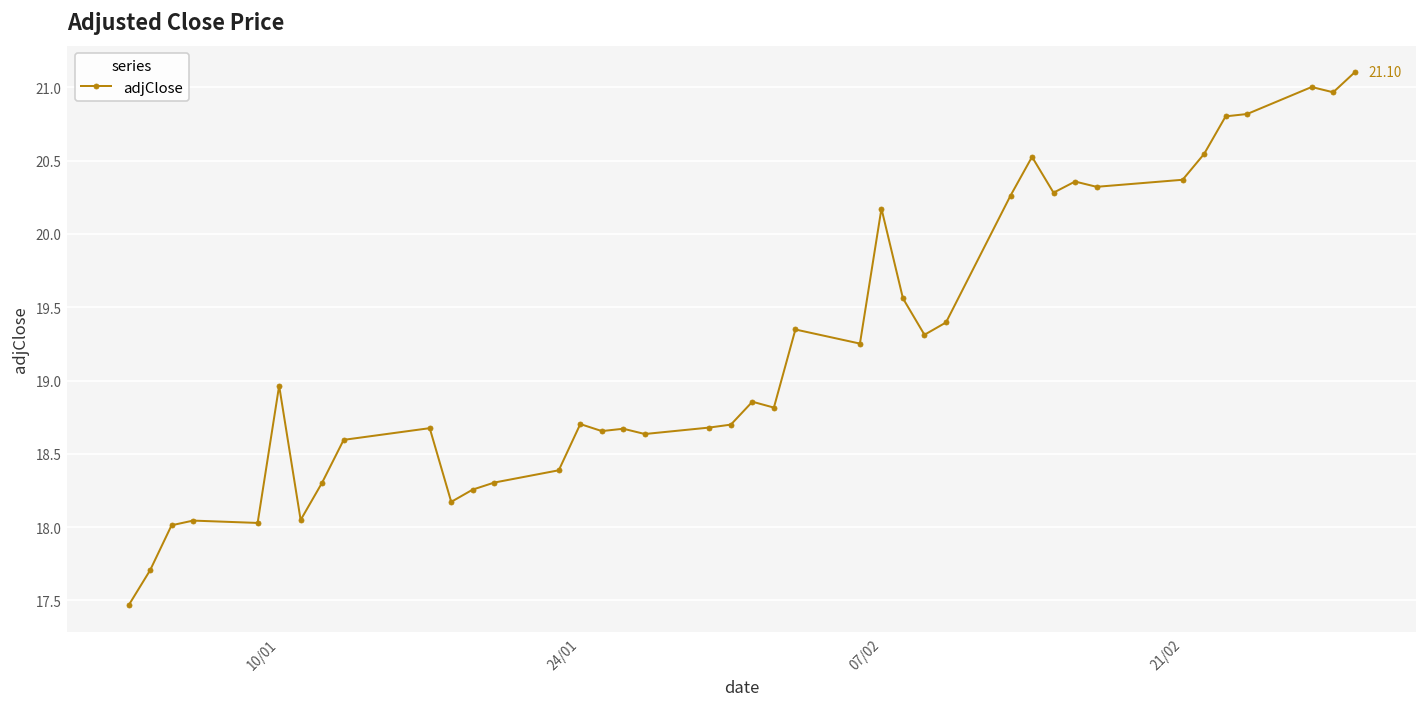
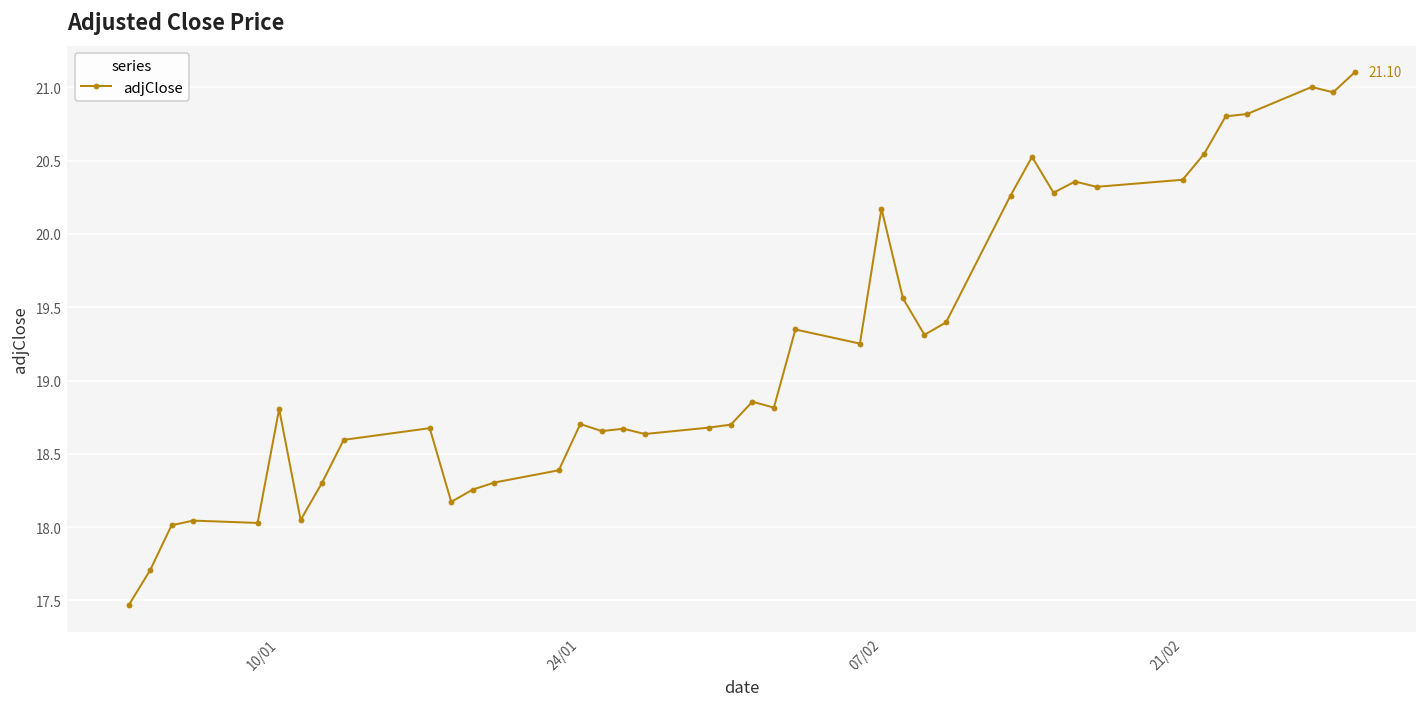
10/01: 18.96 -> 18.81
